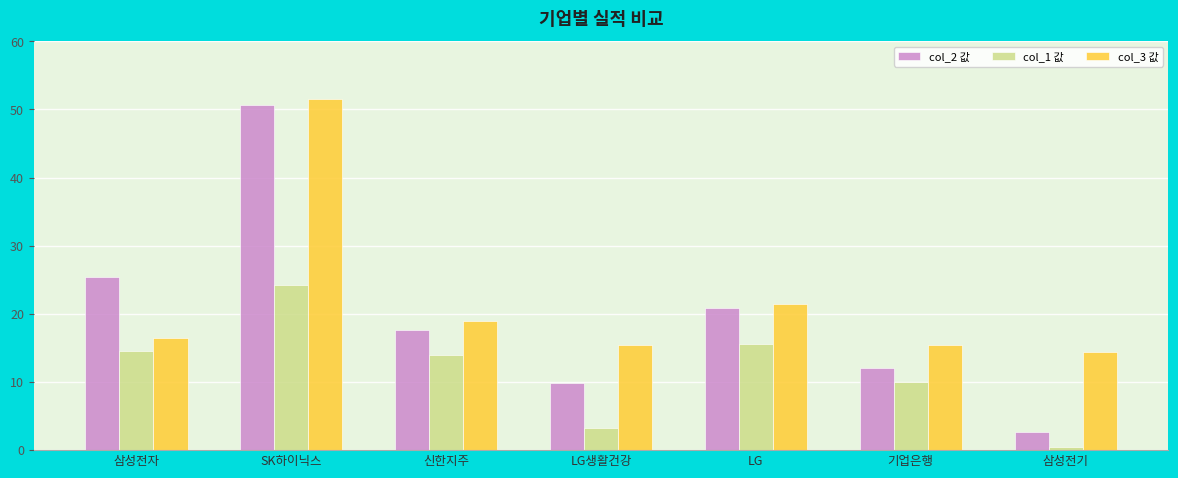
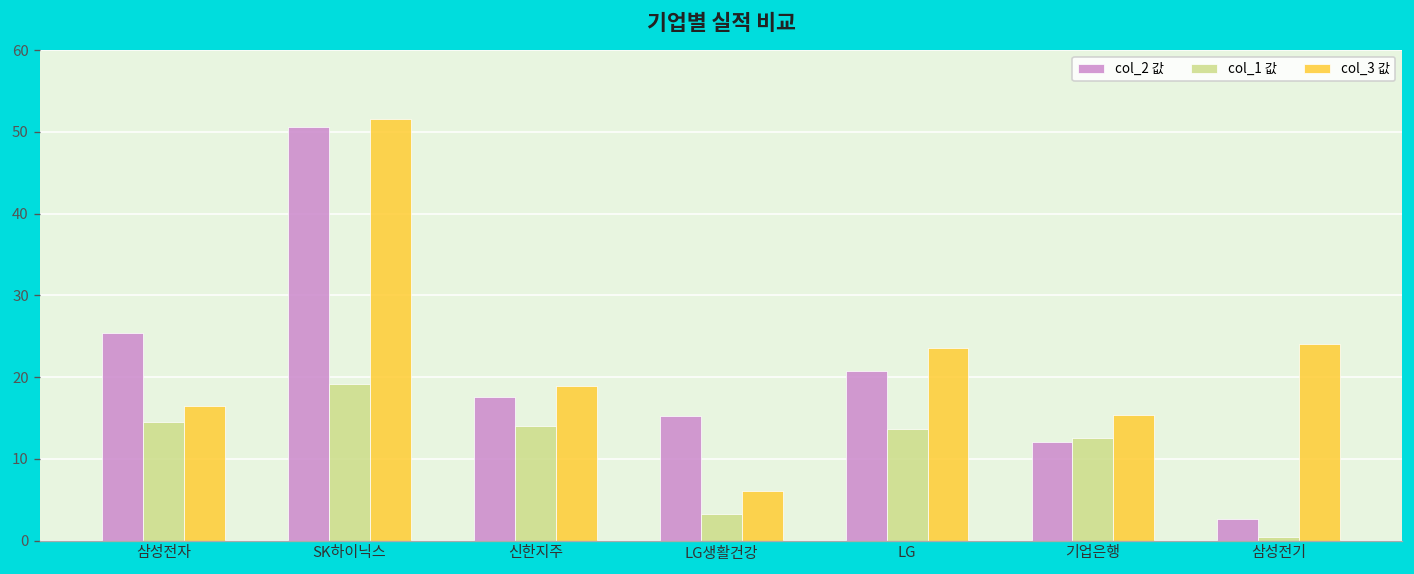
col_1 값, SK하이닉스: 24 -> 19
col_2 값, LG생활건강: 10 -> 15
col_3 값, LG생활건강: 15 -> 6
col_1 값, LG: 16 -> 14
col_3 값, LG: 22 -> 24
col_1 값, 기업은행: 10 -> 13
col_3 값, 삼성전기: 14 -> 24
